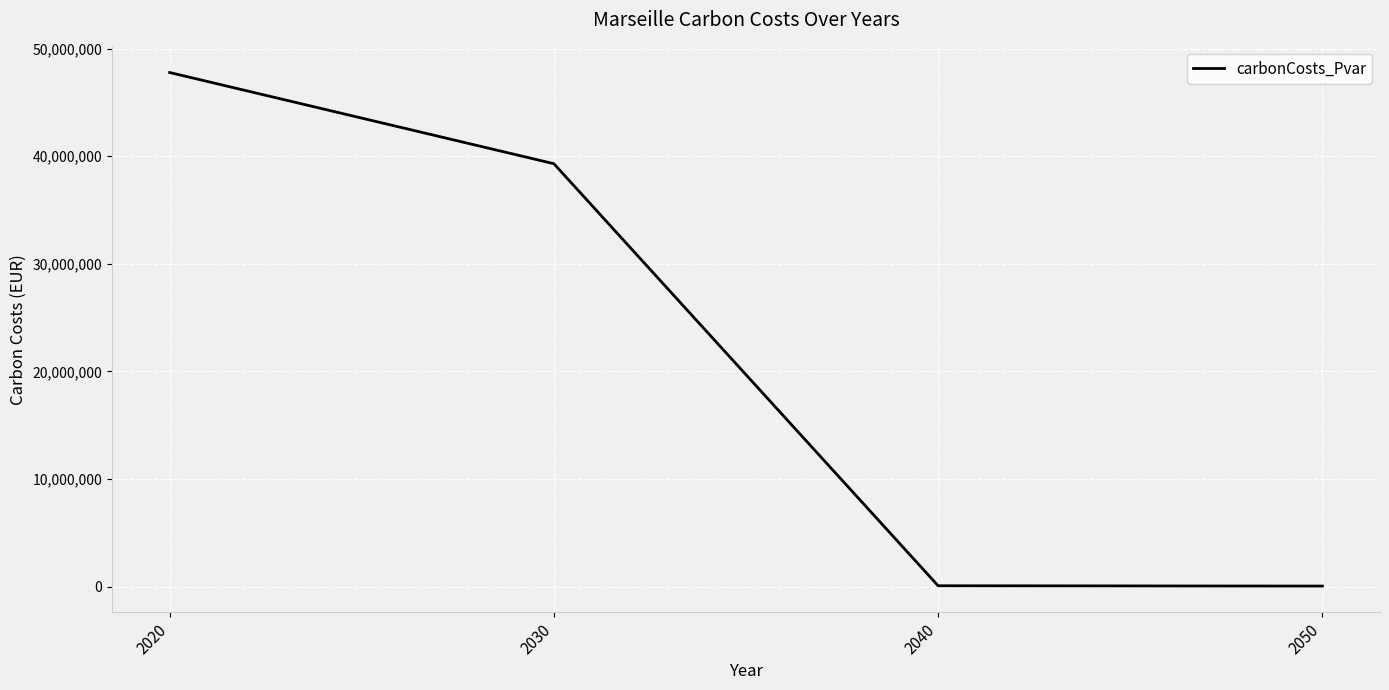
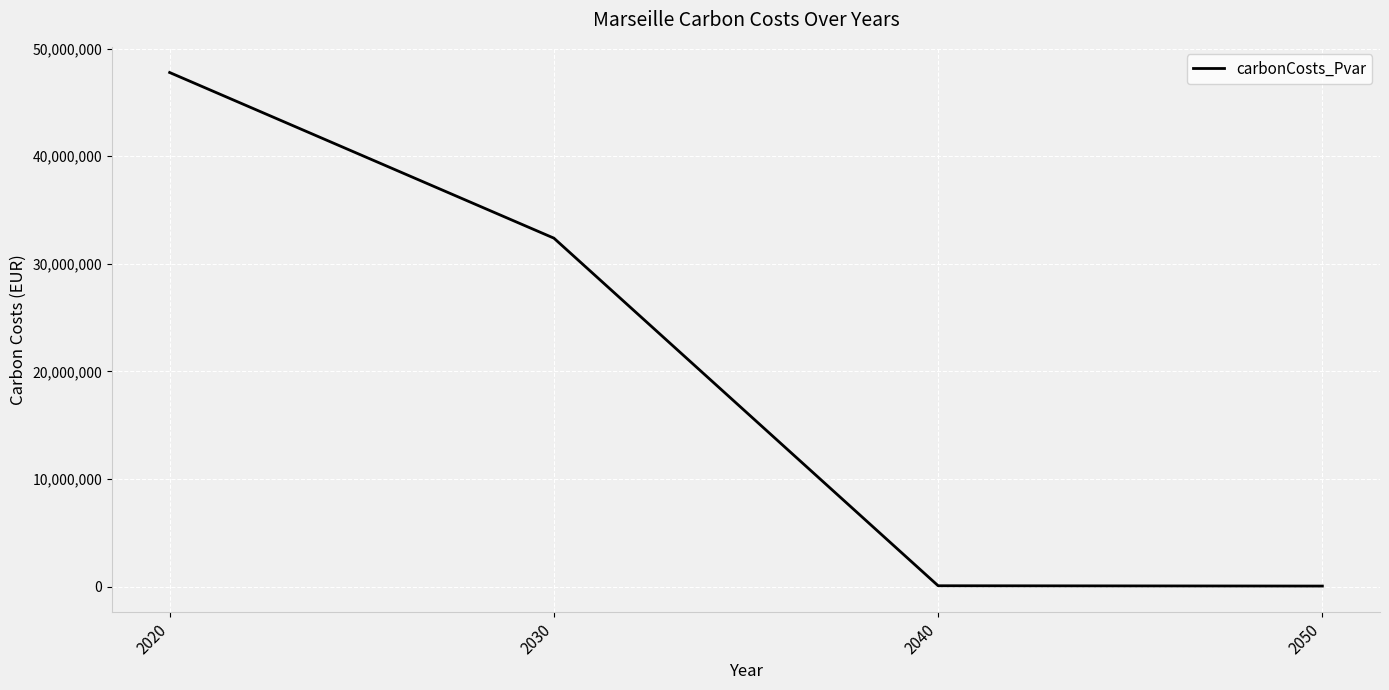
2030: 39,300,000 -> 32,400,000
